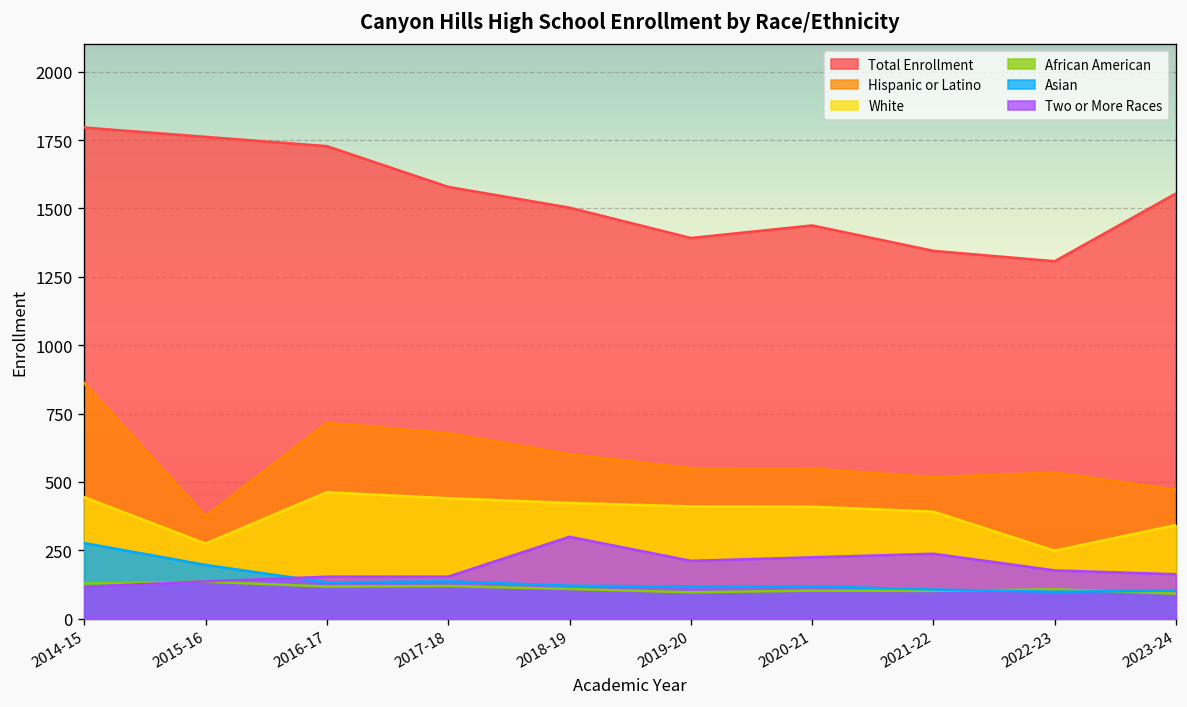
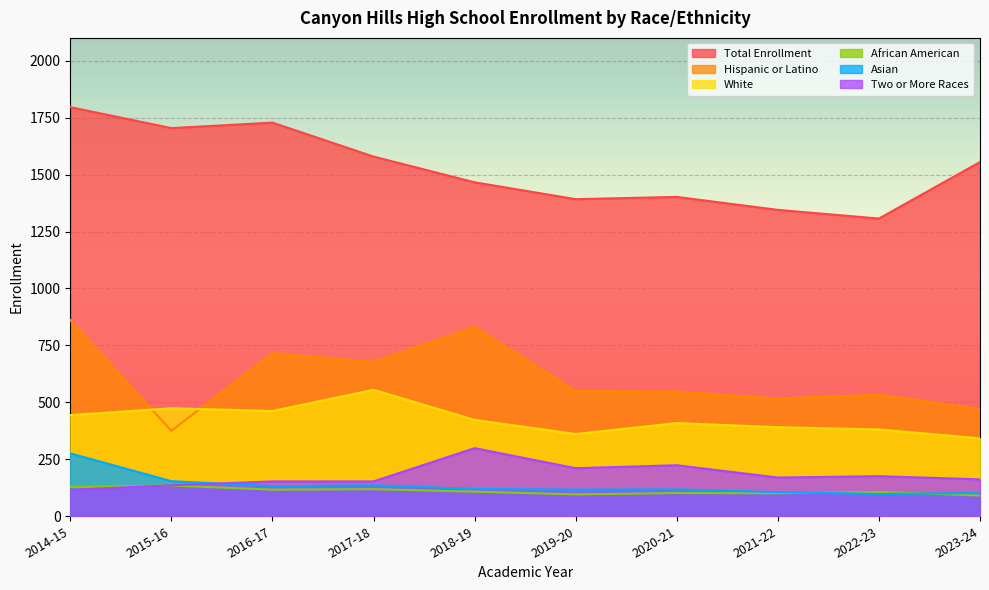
Total Enrollment, 2015-16: 1760 -> 1700
White, 2015-16: 270 -> 470
Asian, 2015-16: 200 -> 150
White, 2017-18: 440 -> 560
Total Enrollment, 2018-19: 1500 -> 1470
Hispanic or Latino, 2018-19: 600 -> 830
White, 2019-20: 410 -> 360
Total Enrollment, 2020-21: 1440 -> 1400
Two or More Races, 2021-22: 240 -> 170
White, 2022-23: 250 -> 380
